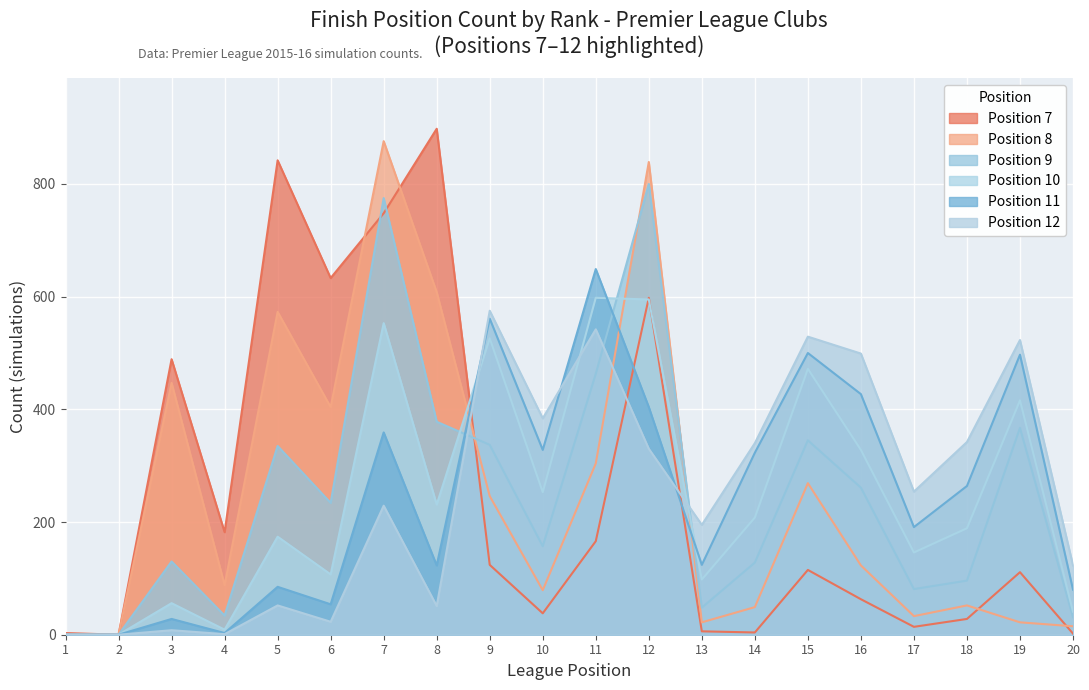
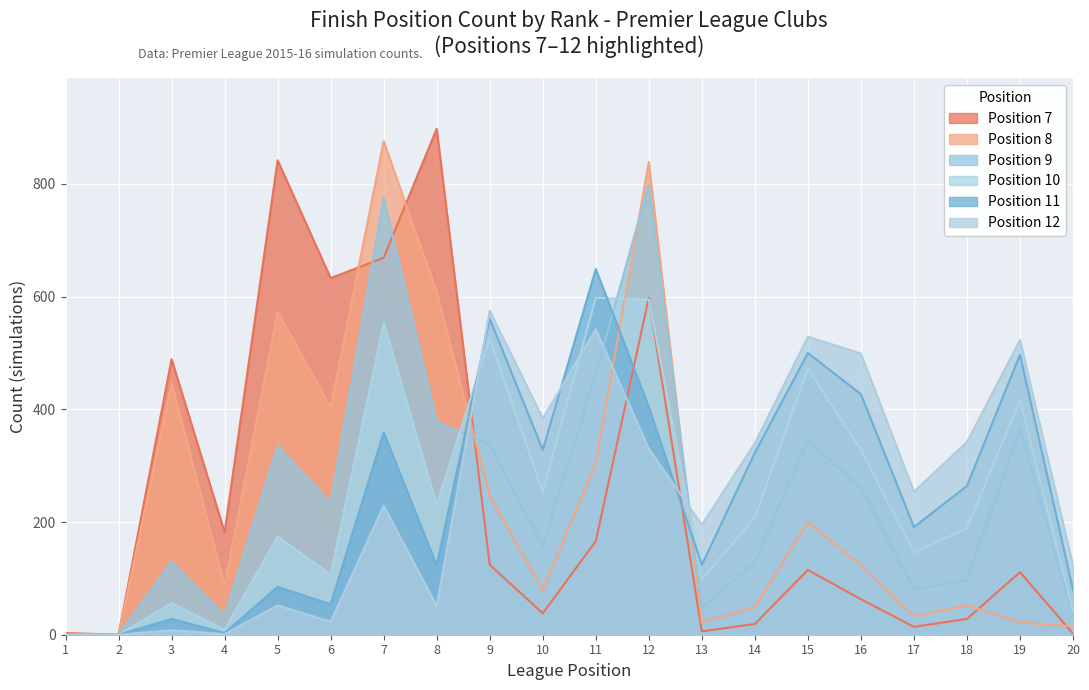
Position 7, 7: 750 -> 670
Position 7, 14: 0 -> 20
Position 8, 15: 270 -> 200
